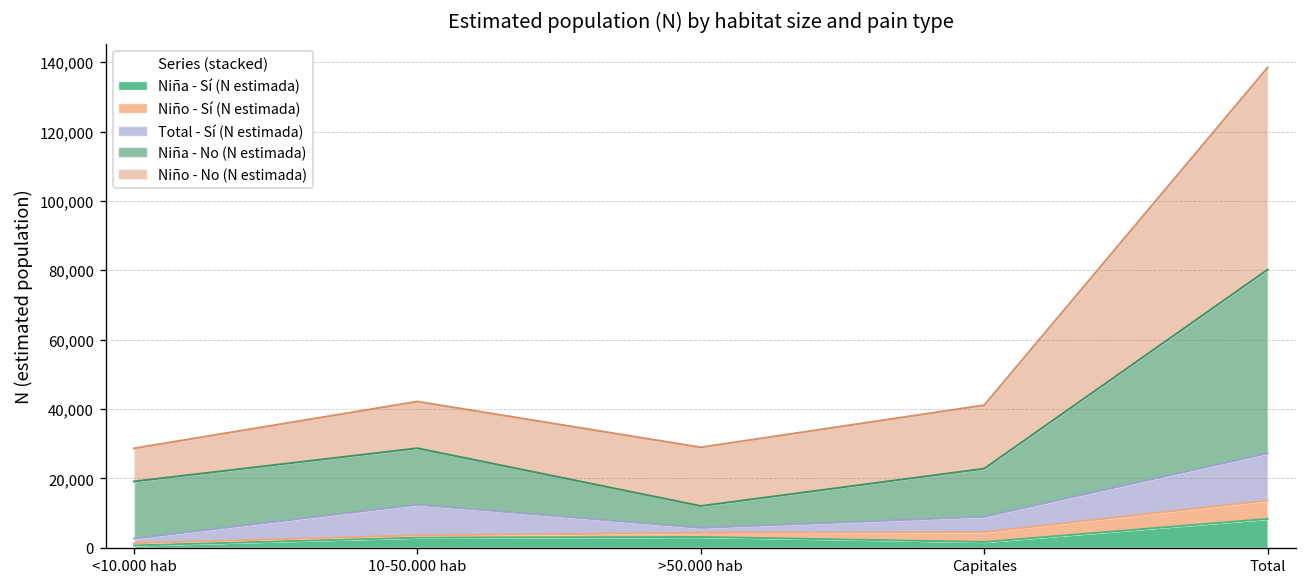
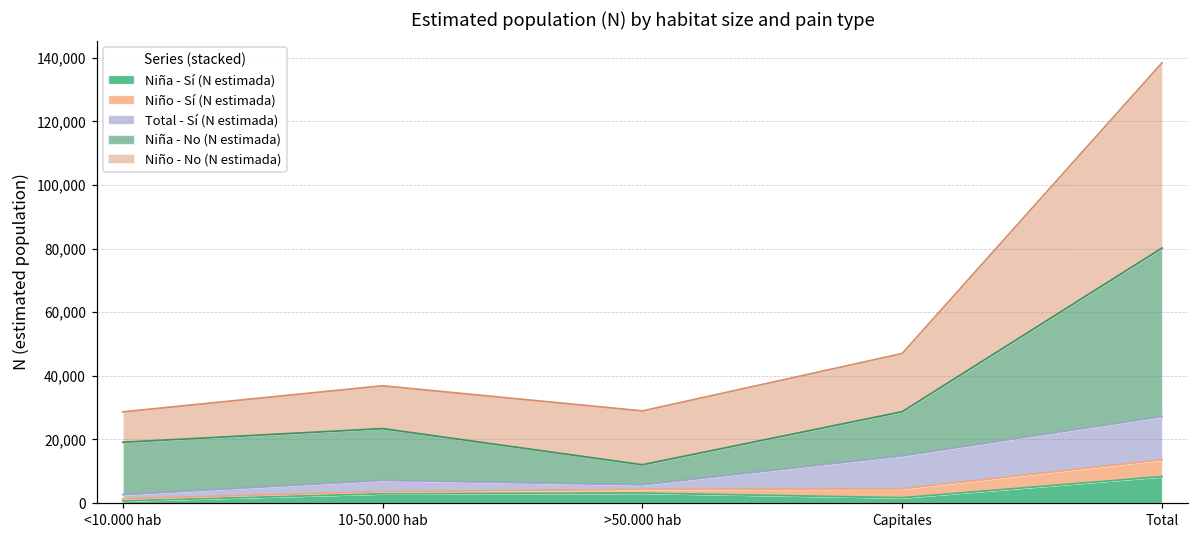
Total - Sí (N estimada), 10-50.000 hab: 9,000 -> 4,000
Total - Sí (N estimada), Capitales: 4,000 -> 10,000
